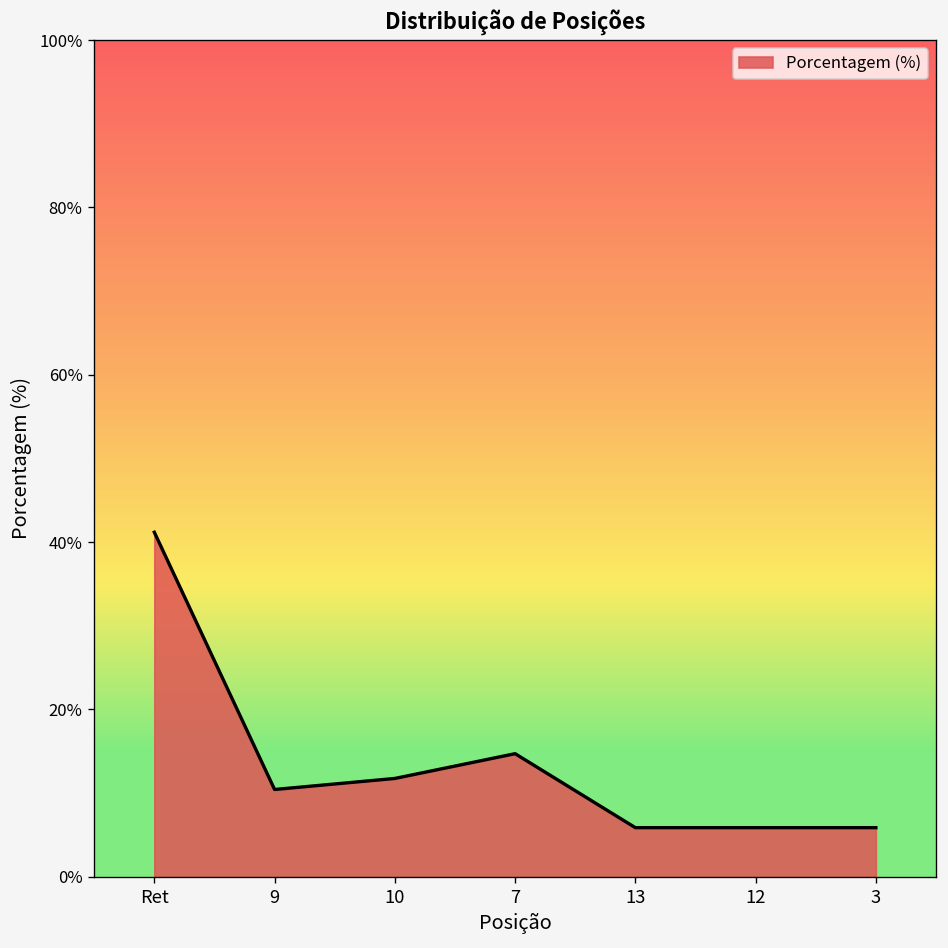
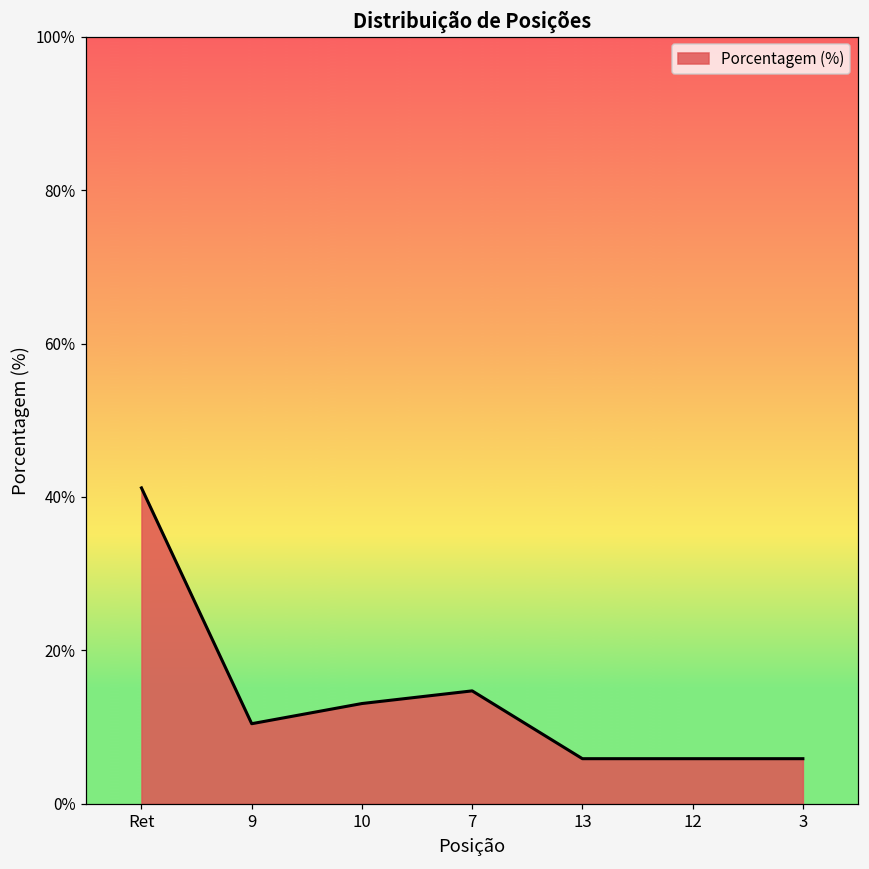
10: 12% -> 13%
